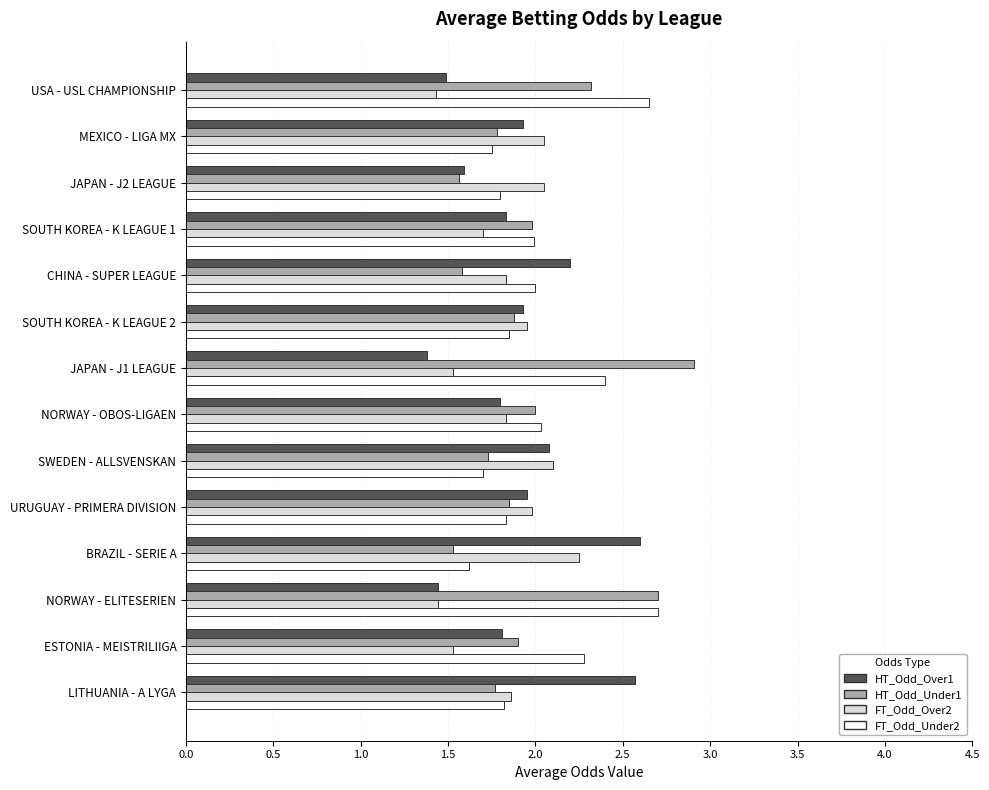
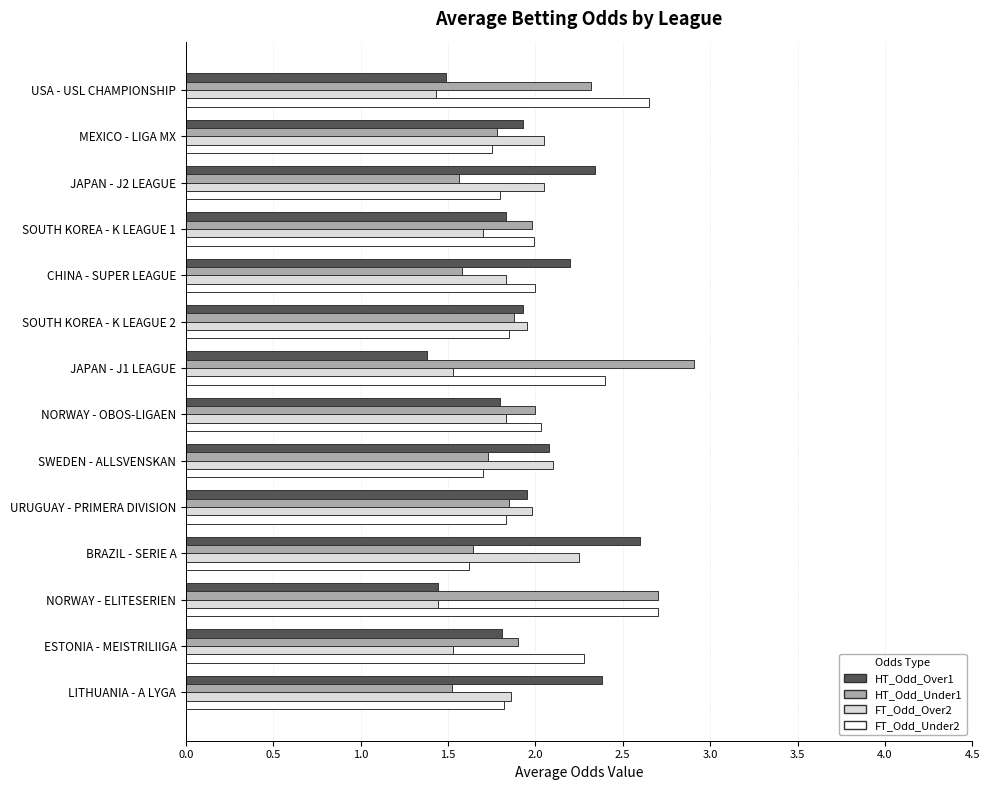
HT_Odd_Over1, JAPAN - J2 LEAGUE: 1.59 -> 2.34
HT_Odd_Under1, BRAZIL - SERIE A: 1.53 -> 1.64
HT_Odd_Over1, LITHUANIA - A LYGA: 2.57 -> 2.38
HT_Odd_Under1, LITHUANIA - A LYGA: 1.77 -> 1.52
